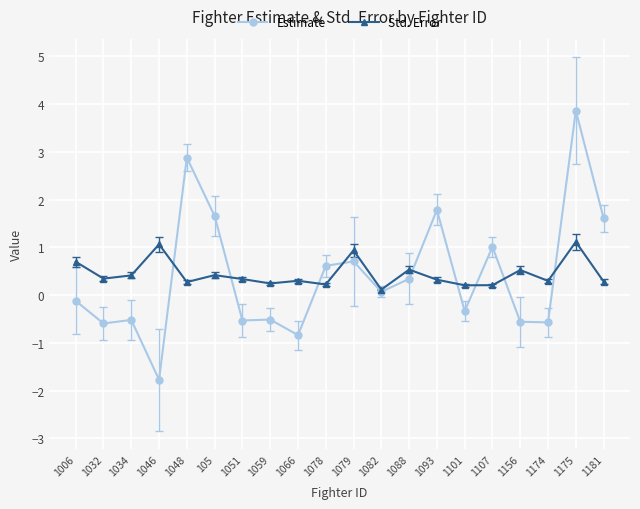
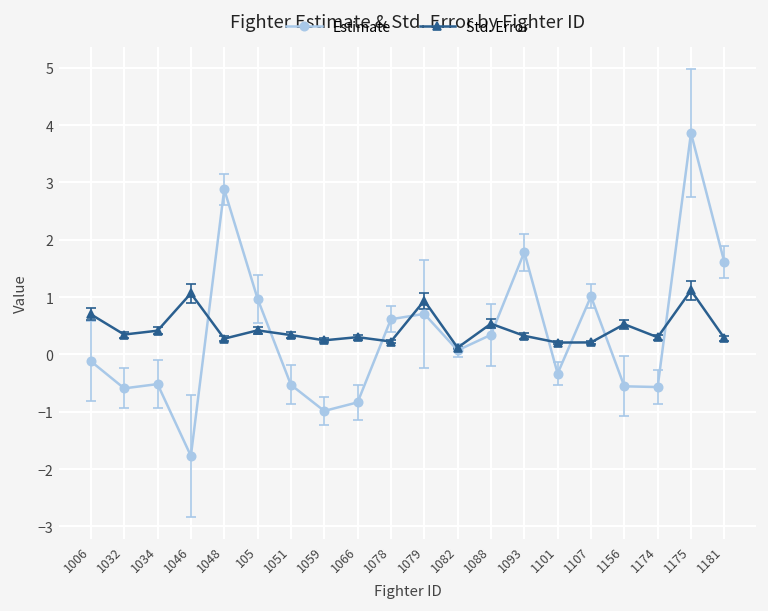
Estimate, 105: 1.7 -> 1.0
Estimate, 1059: -0.5 -> -1.0
